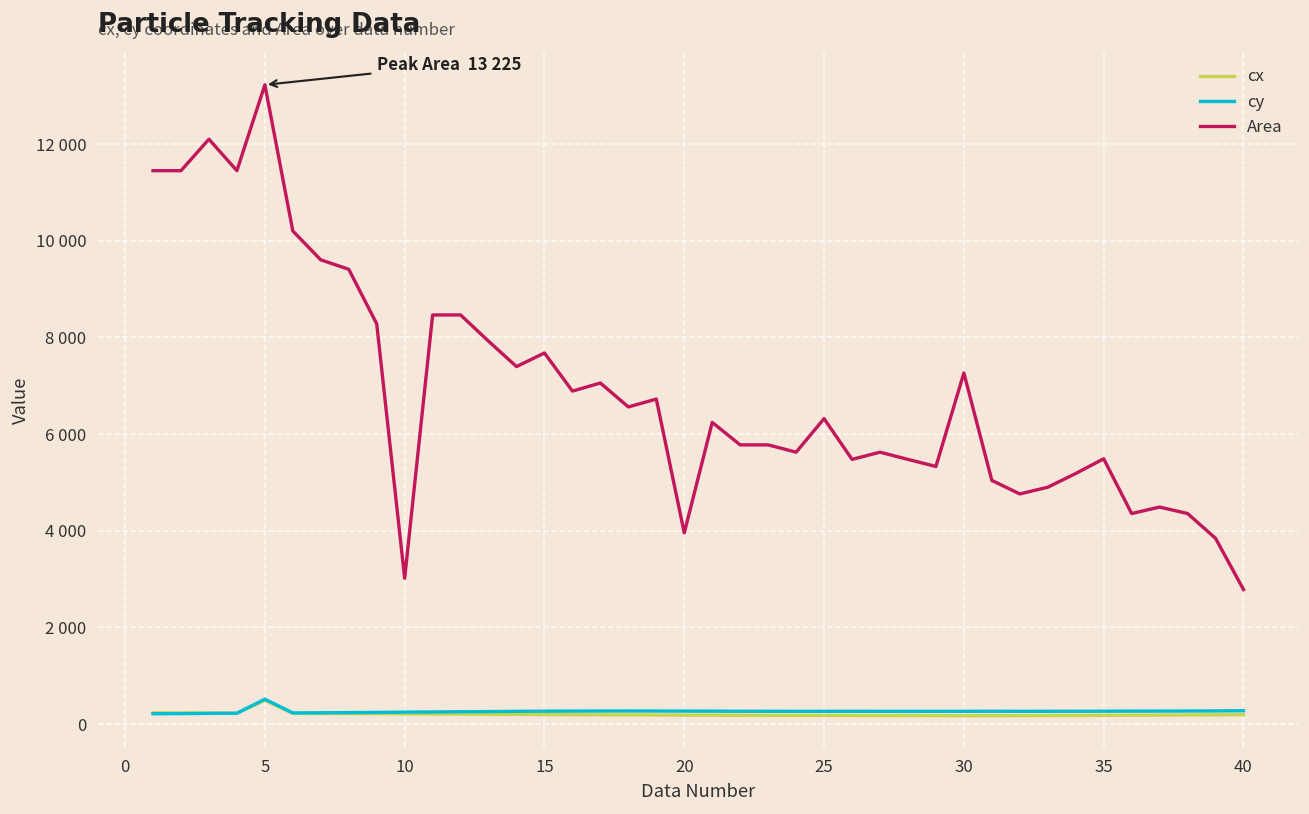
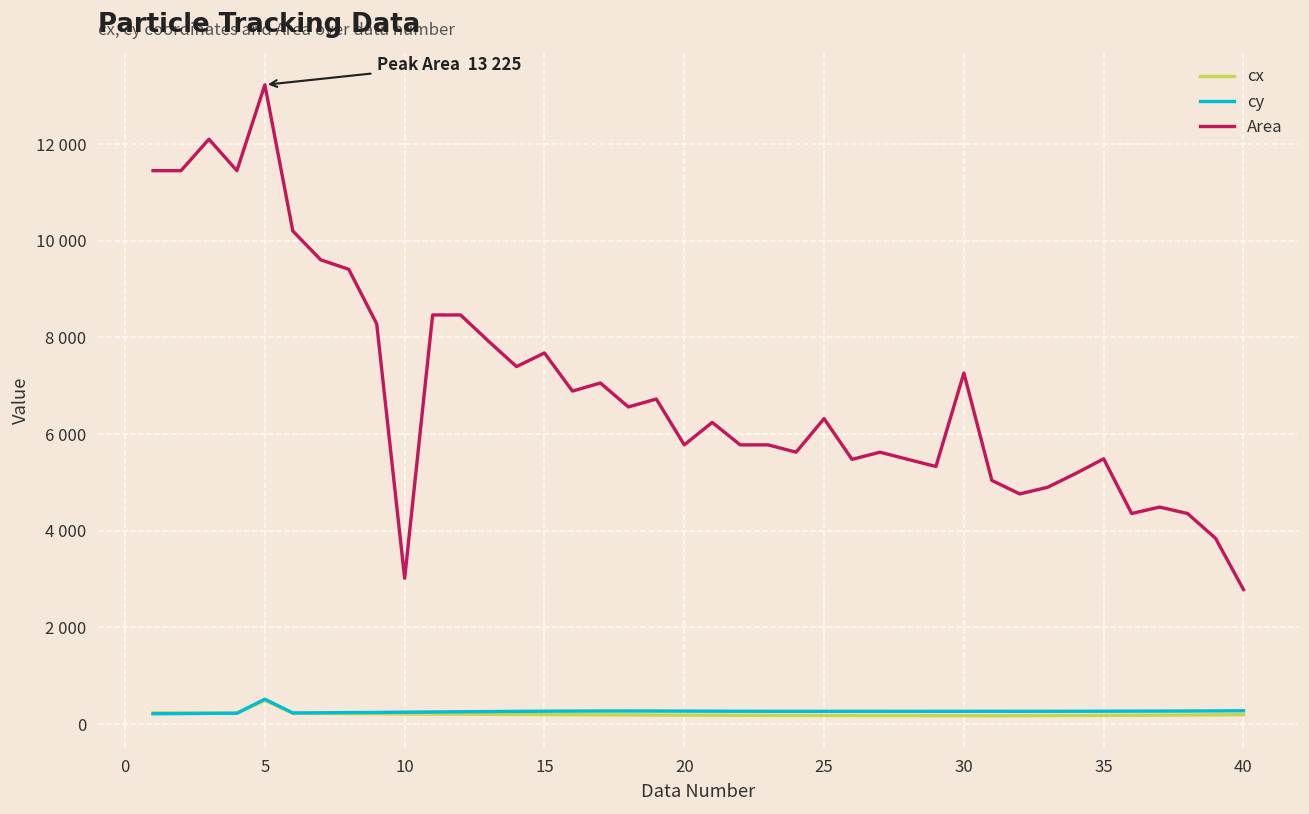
Area, 20: 4000 -> 5800
